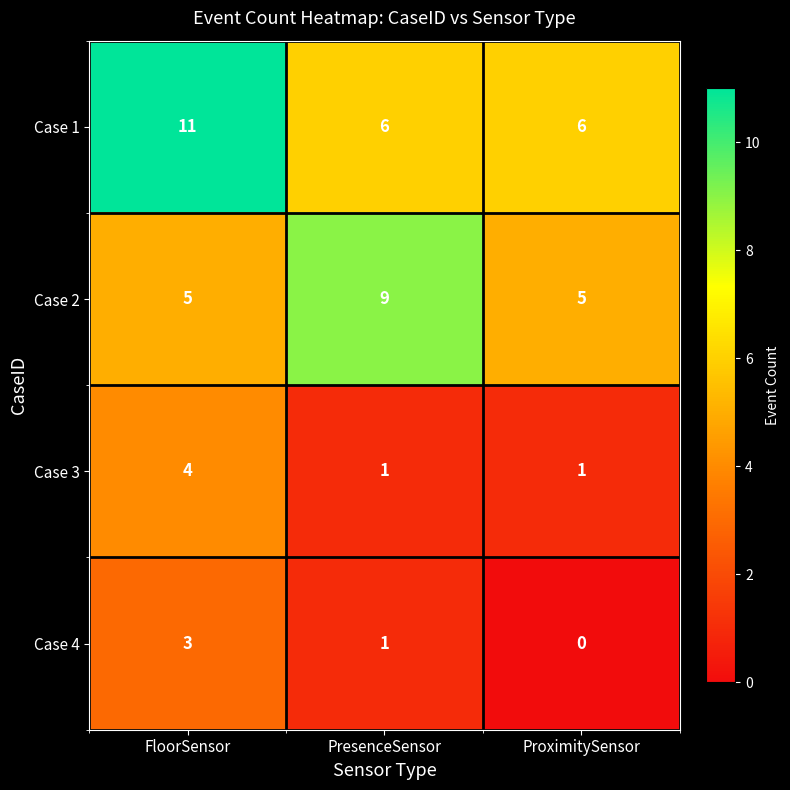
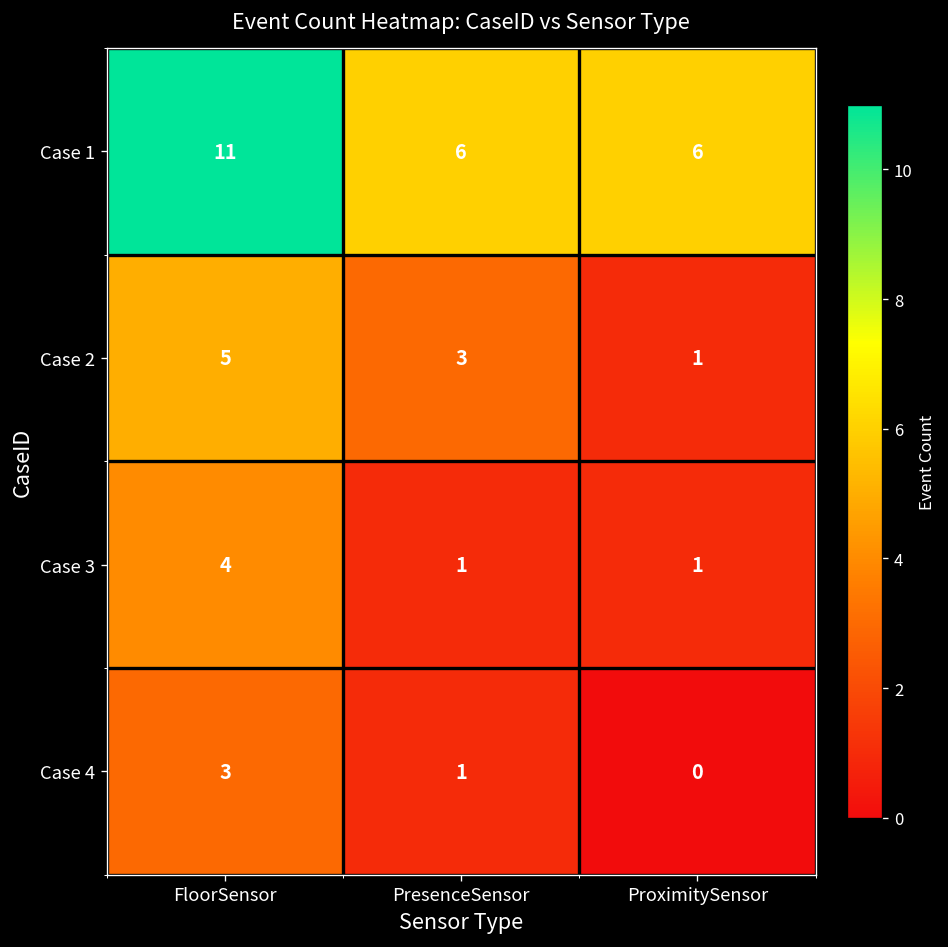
Case 2, PresenceSensor: 9 -> 3
Case 2, ProximitySensor: 5 -> 1
